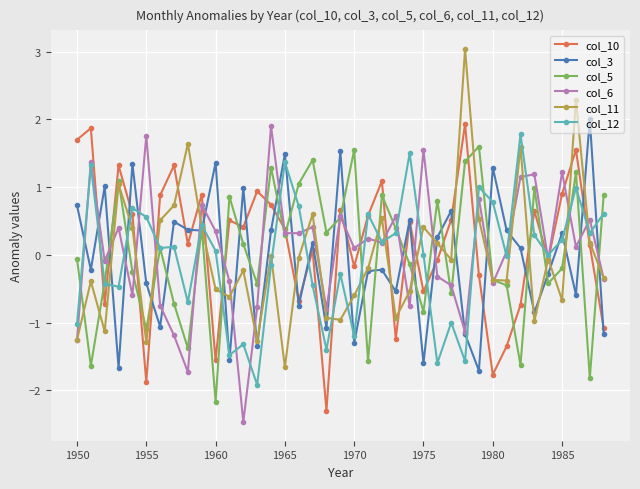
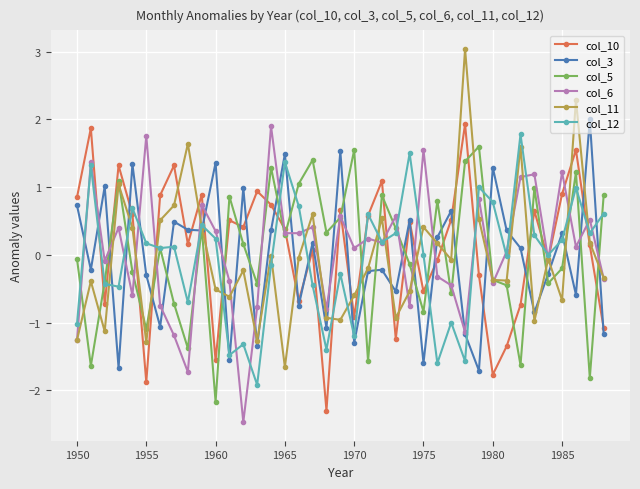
col_10, 1950: 1.7 -> 0.9
col_3, 1955: -0.4 -> -0.3
col_12, 1955: 0.6 -> 0.2
col_12, 1960: 0.1 -> 0.2
col_10, 1970: -0.2 -> -0.9
